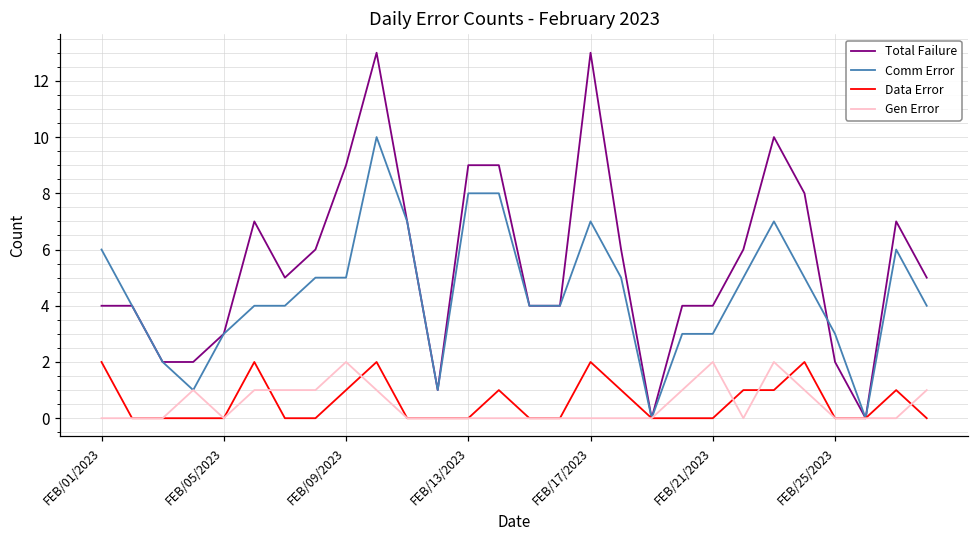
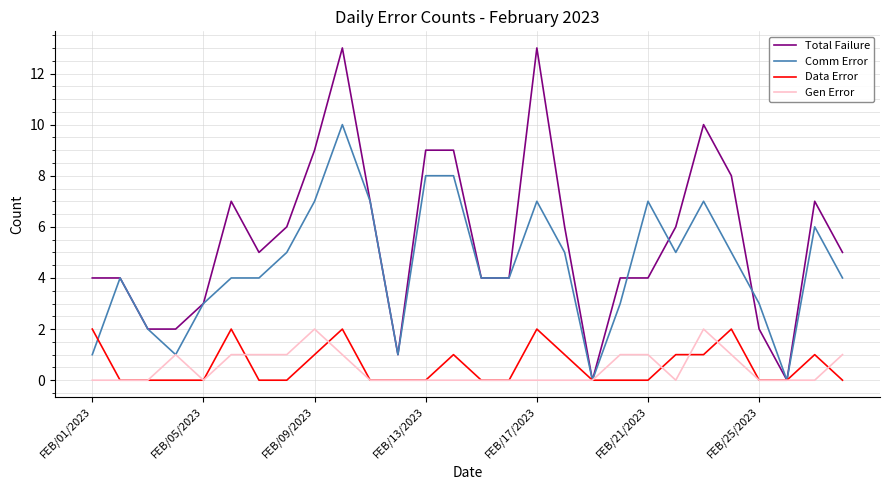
Comm Error, FEB/01/2023: 6 -> 1
Comm Error, FEB/09/2023: 5 -> 7
Comm Error, FEB/21/2023: 3 -> 7
Gen Error, FEB/21/2023: 2 -> 1
